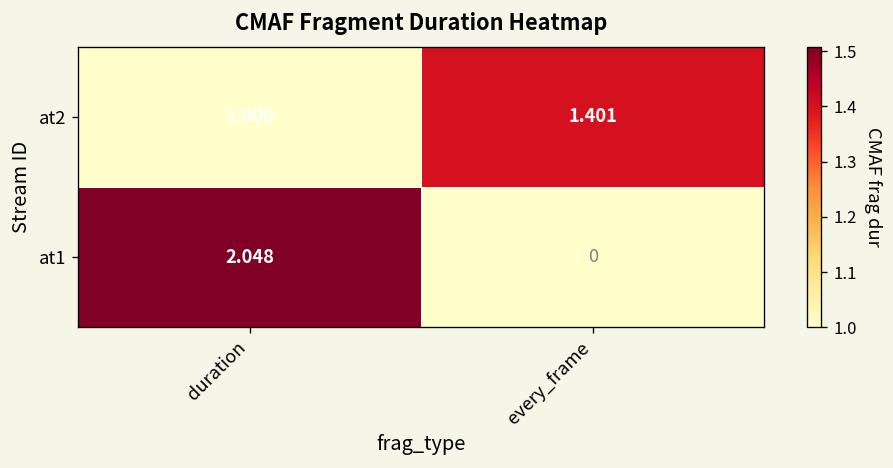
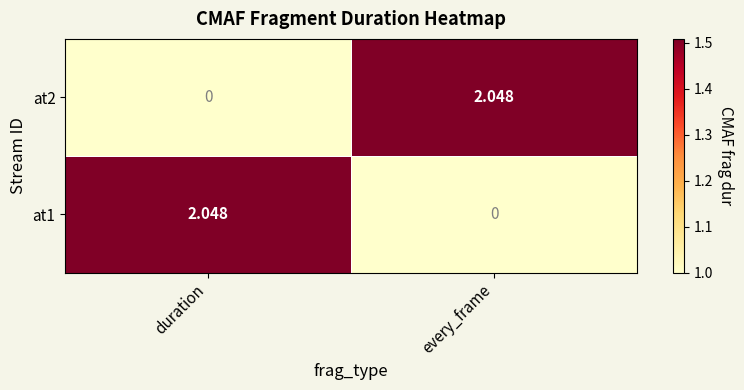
at2, duration: 1.000 -> 0
at2, every_frame: 1.401 -> 2.048
